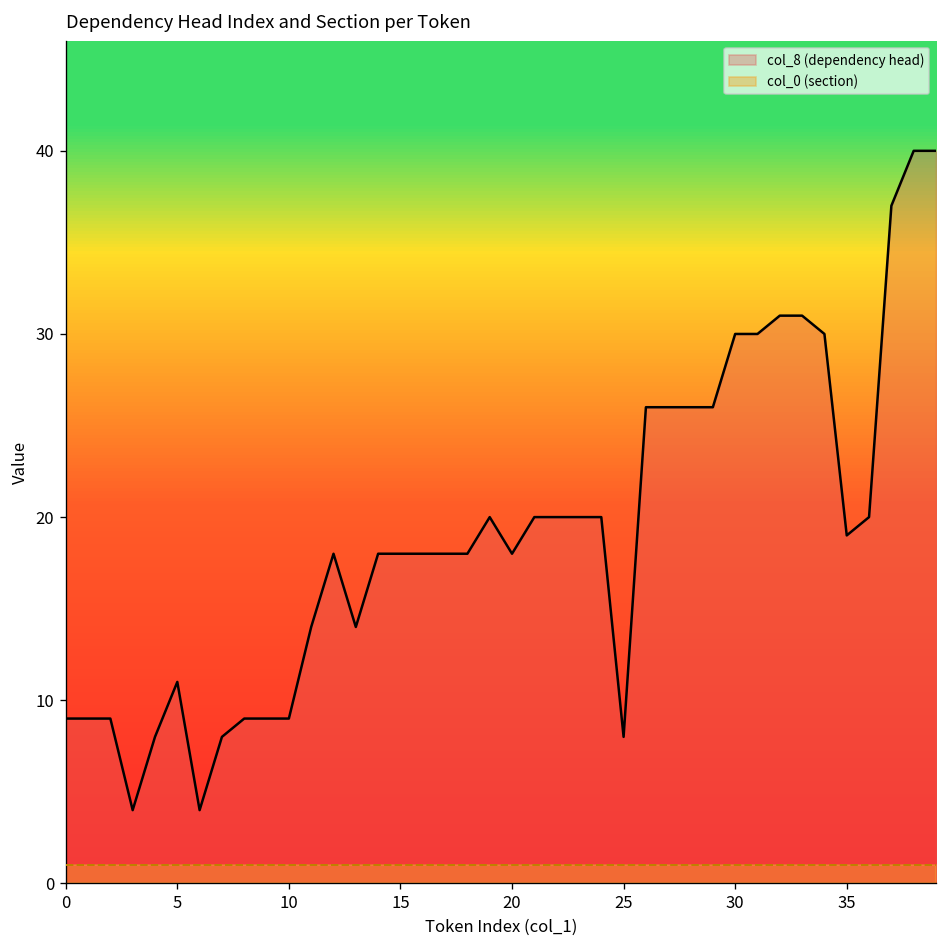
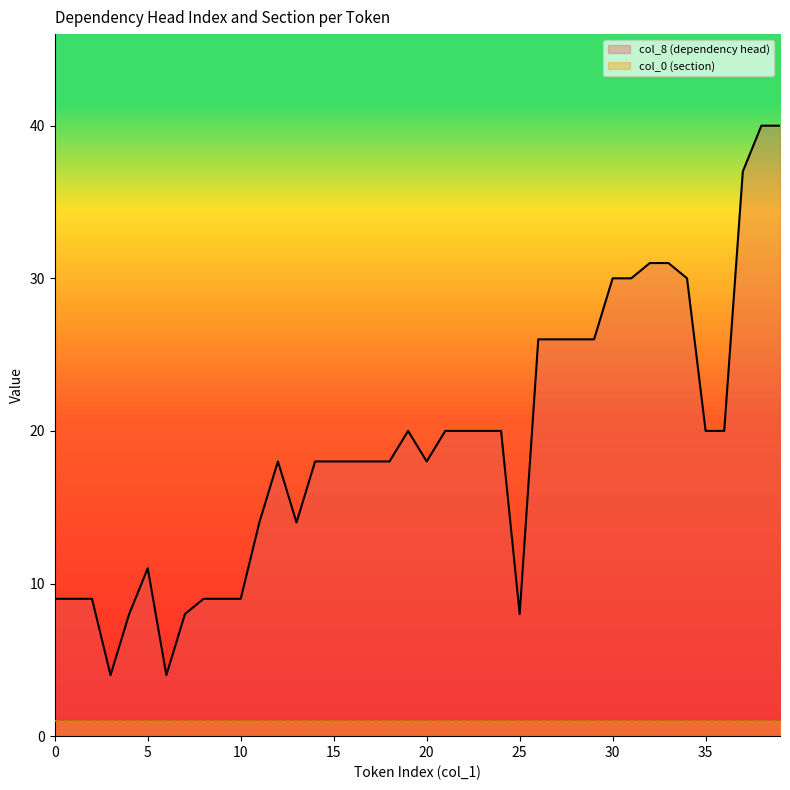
col_8 (dependency head), 35: 19 -> 20
